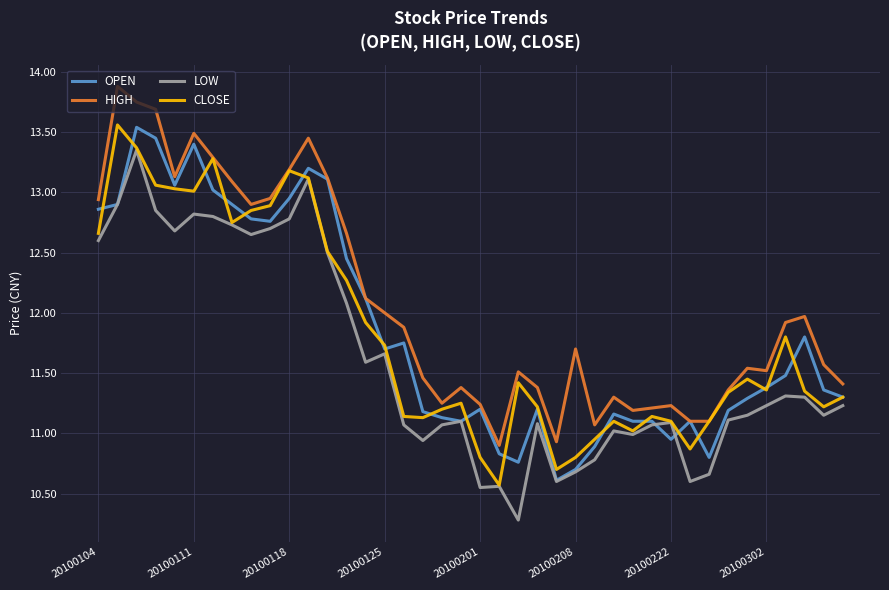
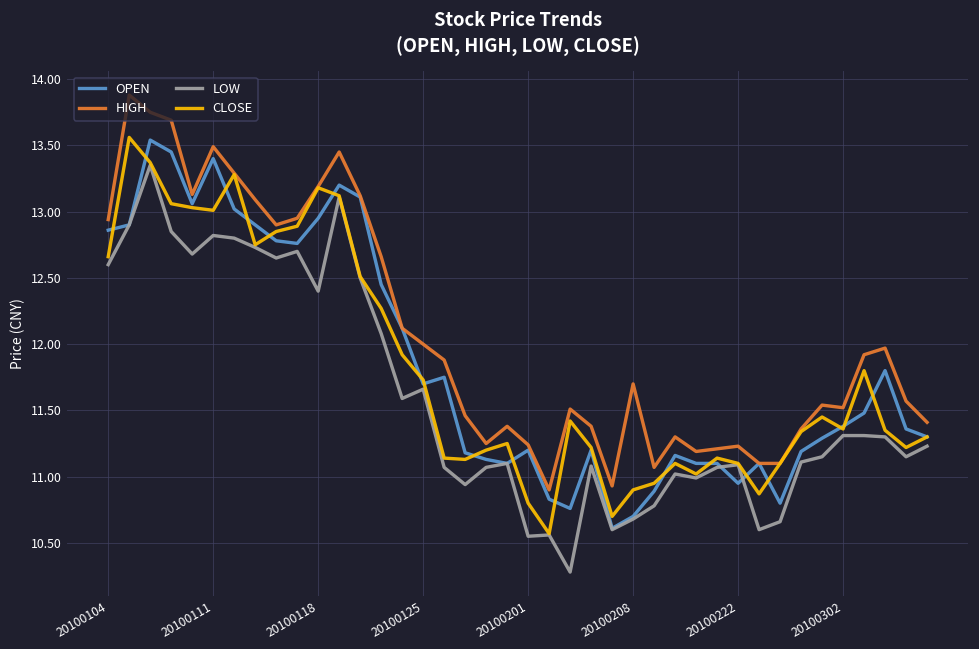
LOW, 20100118: 12.78 -> 12.40
CLOSE, 20100208: 10.8 -> 10.9
LOW, 20100302: 11.23 -> 11.31
